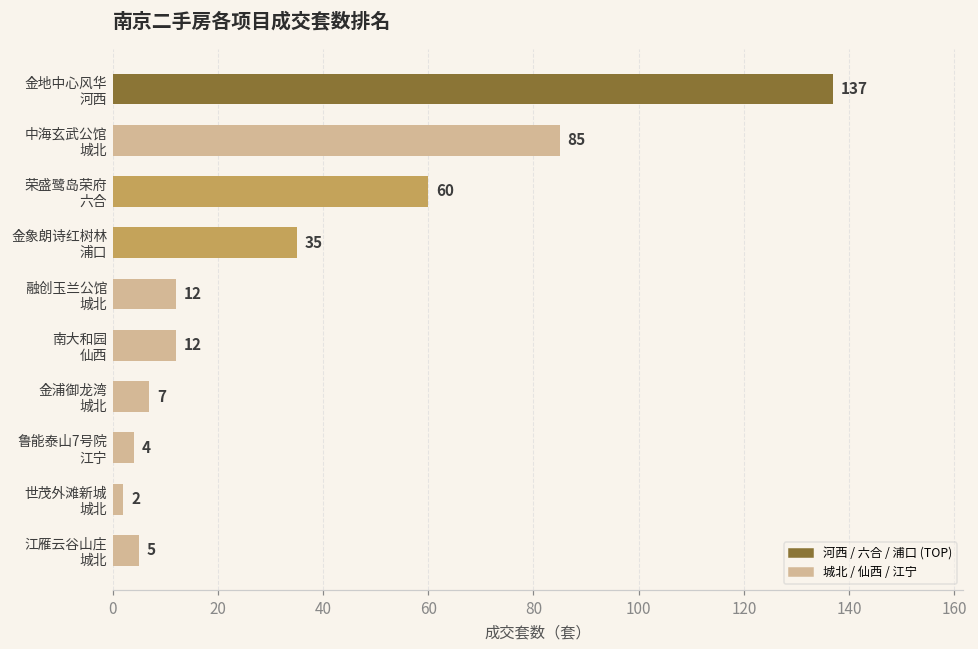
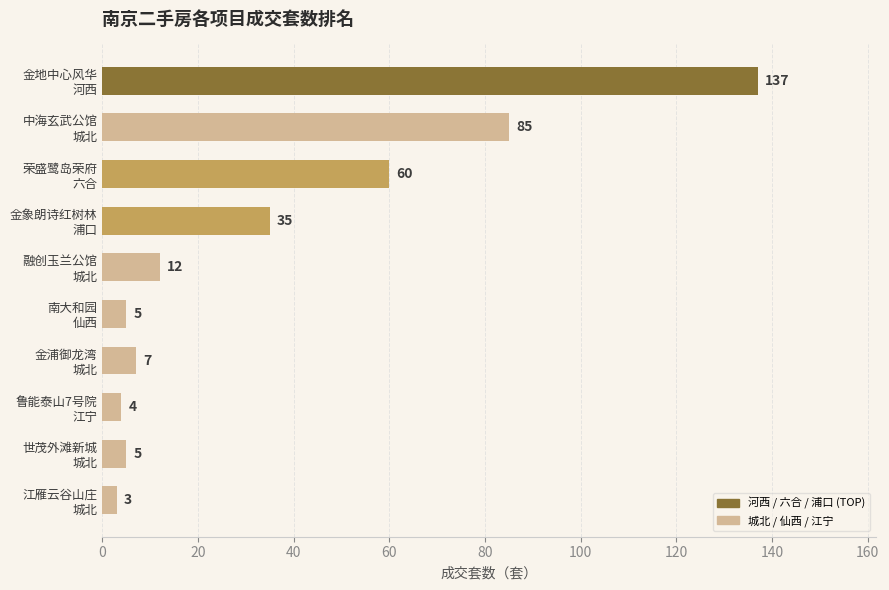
南大和园 仙西: 12 -> 5
世茂外滩新城 城北: 2 -> 5
江雁云谷山庄 城北: 5 -> 3
